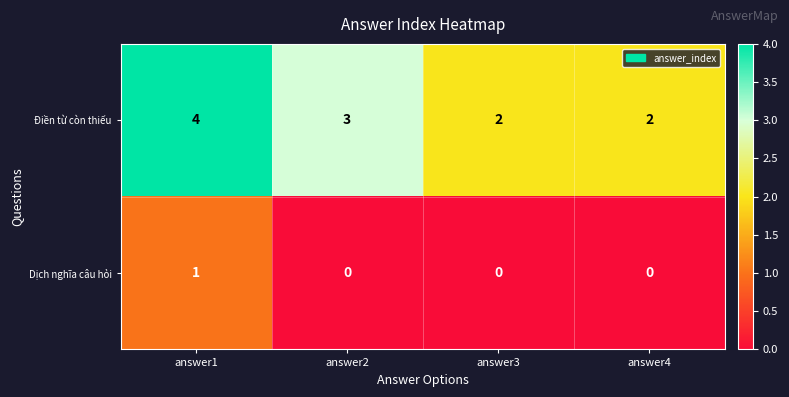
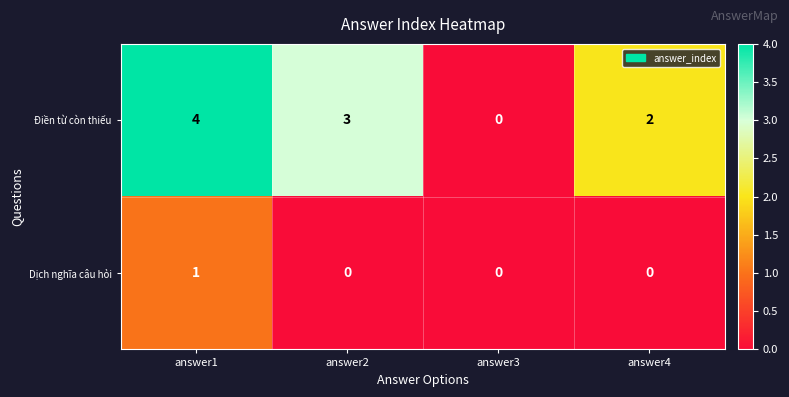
Điền từ còn thiếu, answer3: 2 -> 0
